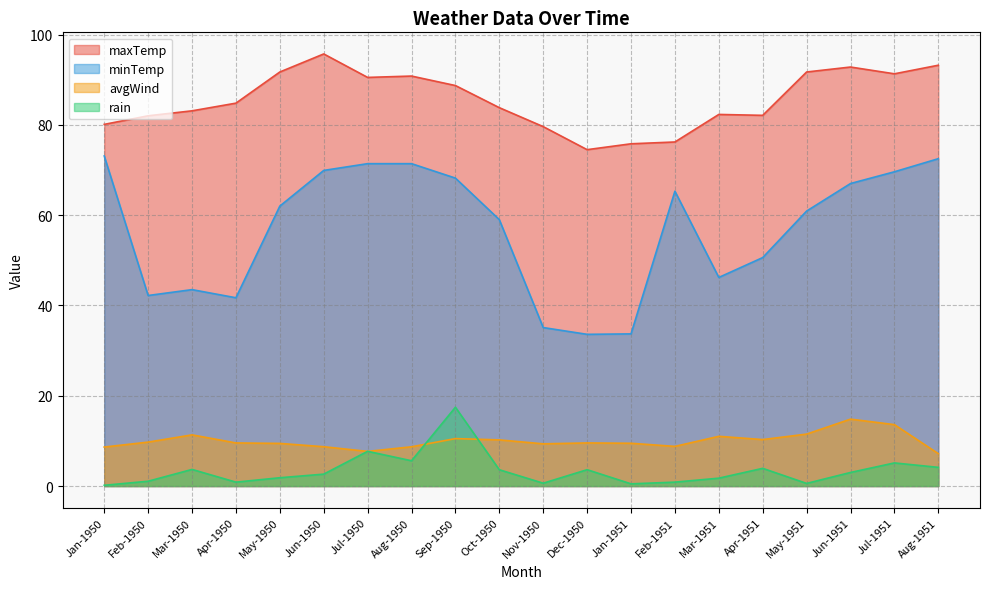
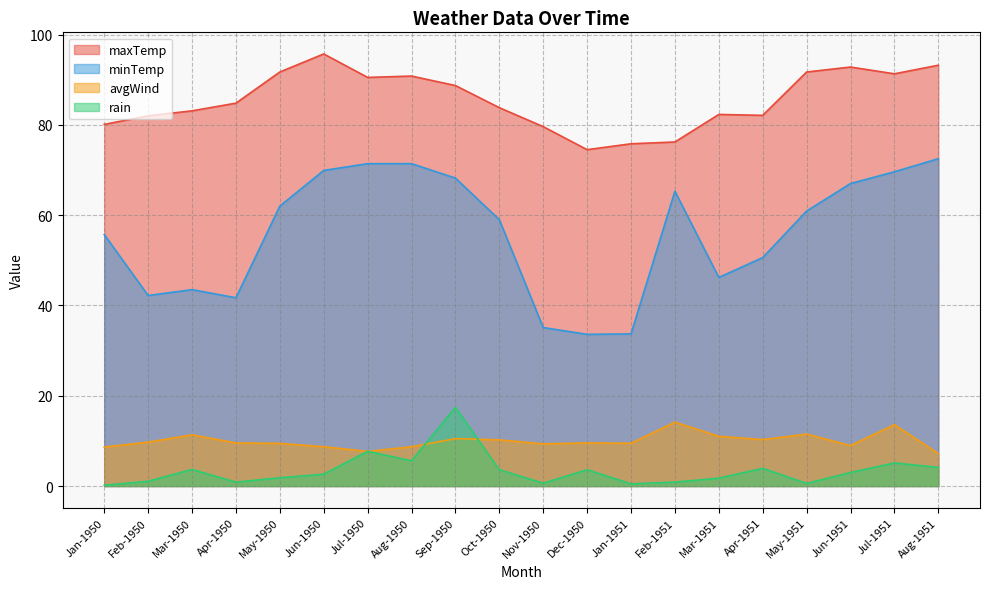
minTemp, Jan-1950: 73 -> 56
avgWind, Feb-1951: 9 -> 14
avgWind, Jun-1951: 15 -> 9
